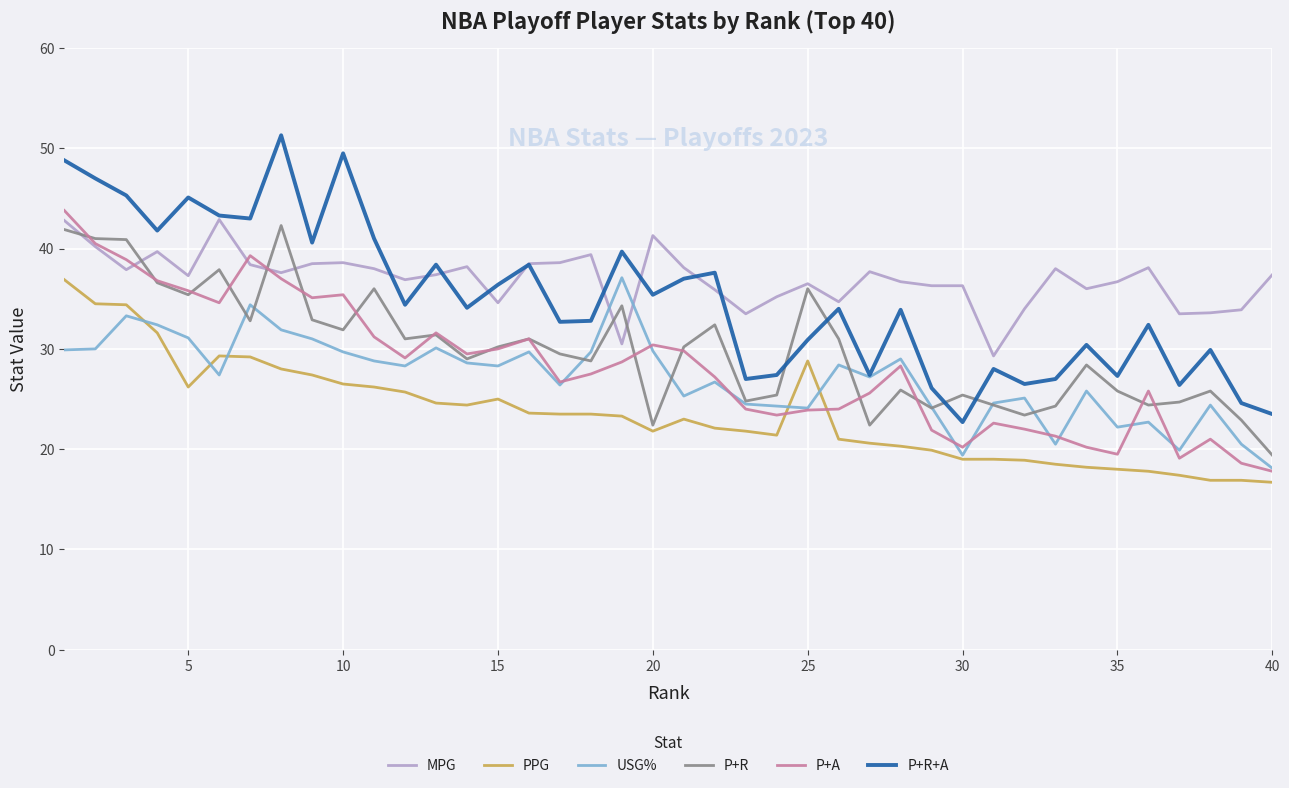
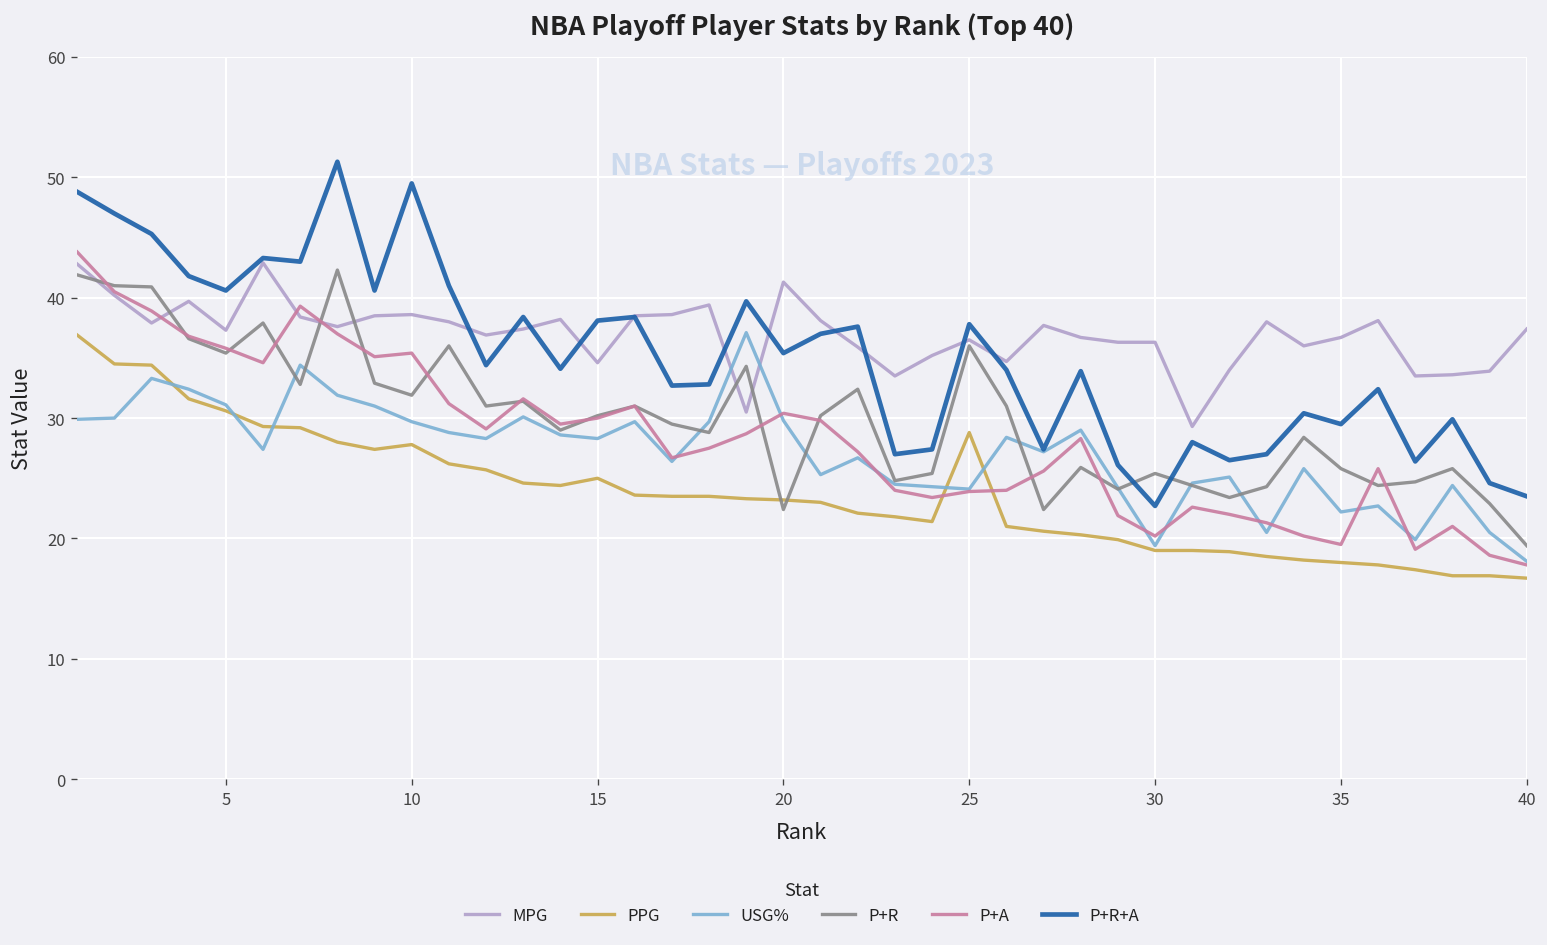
PPG, 5: 26.2 -> 30.6
P+R+A, 5: 45.1 -> 40.6
PPG, 10: 26.5 -> 27.8
P+R+A, 15: 36.4 -> 38.1
PPG, 20: 21.8 -> 23.2
P+R+A, 25: 30.9 -> 37.8
P+R+A, 35: 27.3 -> 29.5
